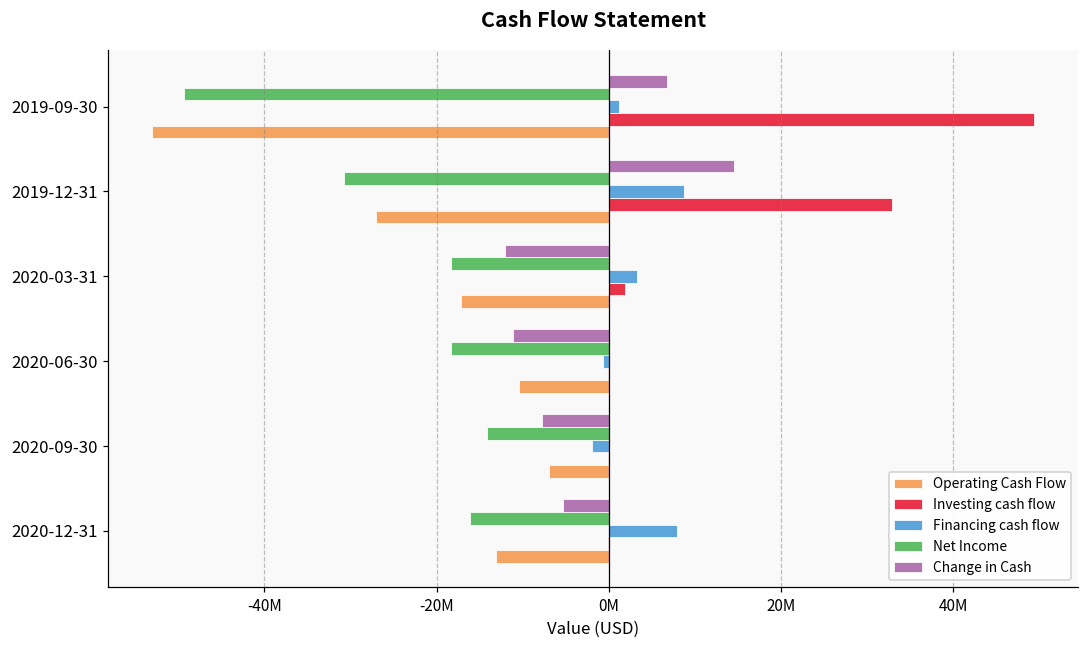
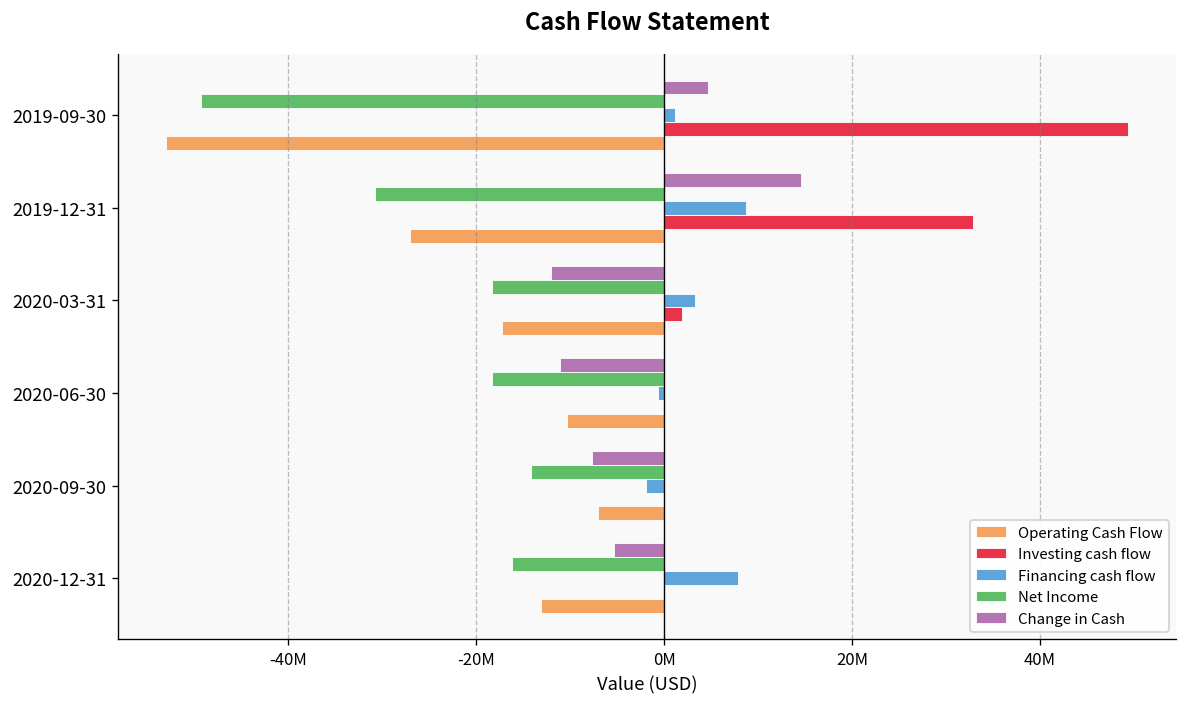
Change in Cash, 2019-09-30: 7000000 -> 5000000
